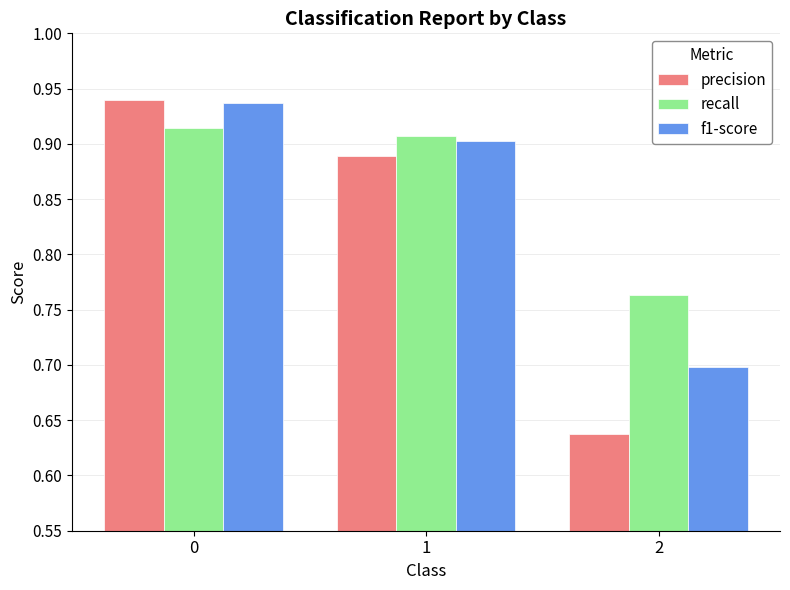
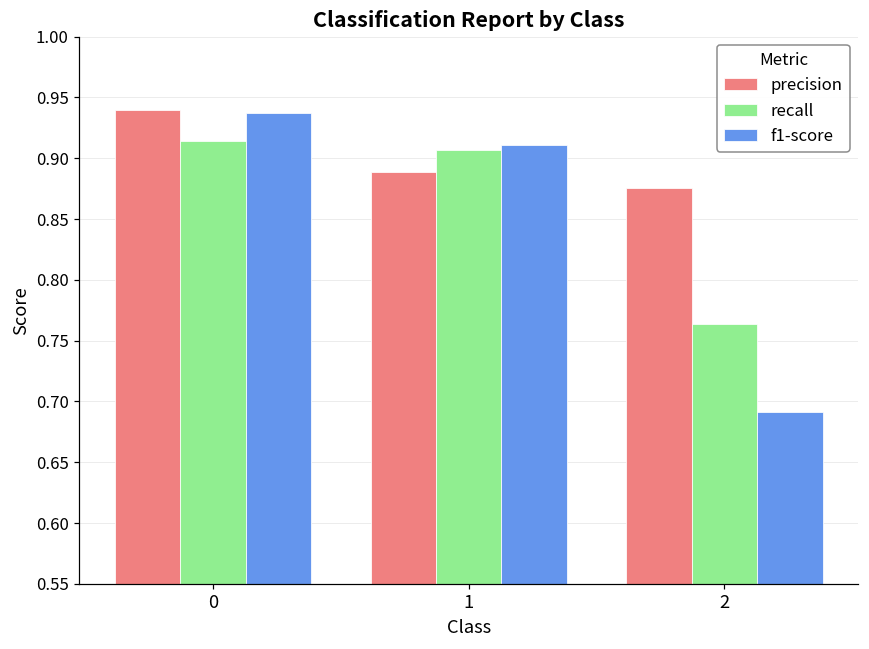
f1-score, 1: 0.903 -> 0.911
precision, 2: 0.638 -> 0.875
f1-score, 2: 0.699 -> 0.691
